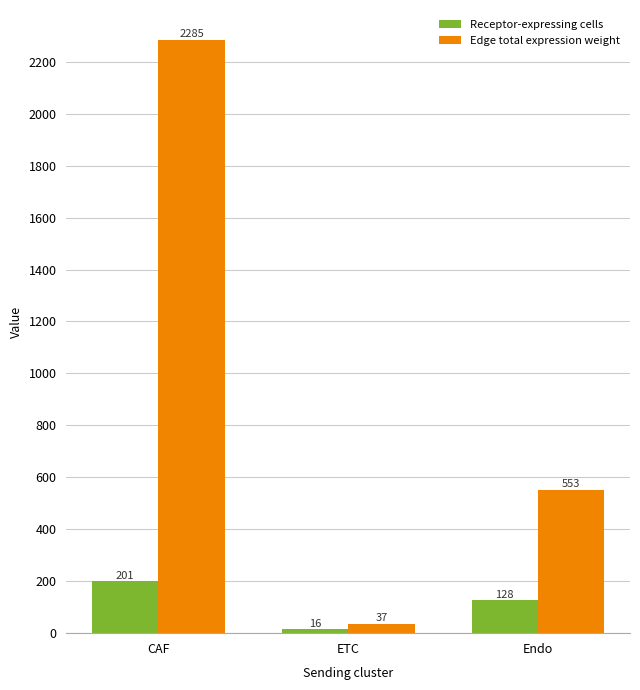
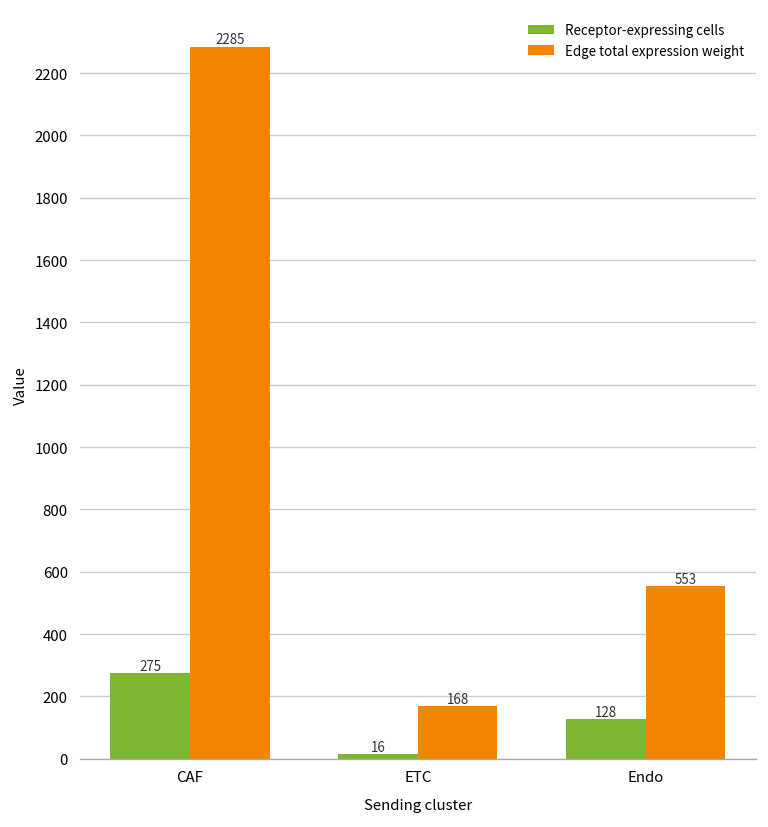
Receptor-expressing cells, CAF: 201 -> 275
Edge total expression weight, ETC: 37 -> 168
